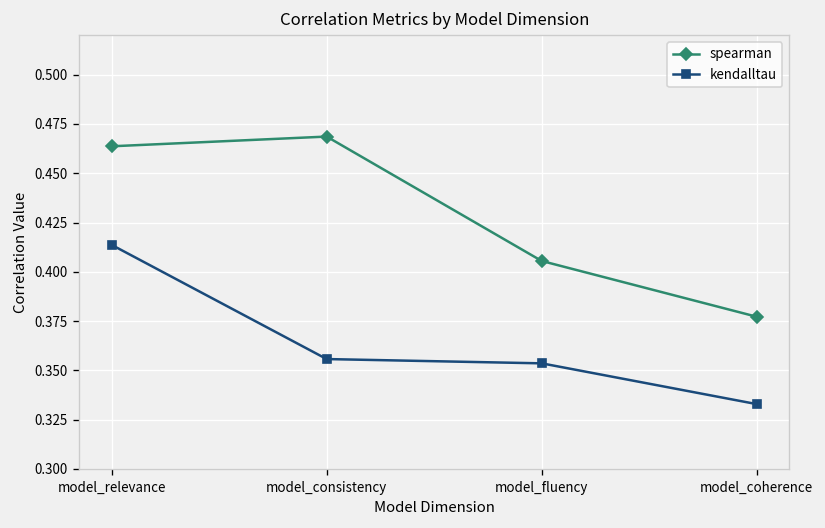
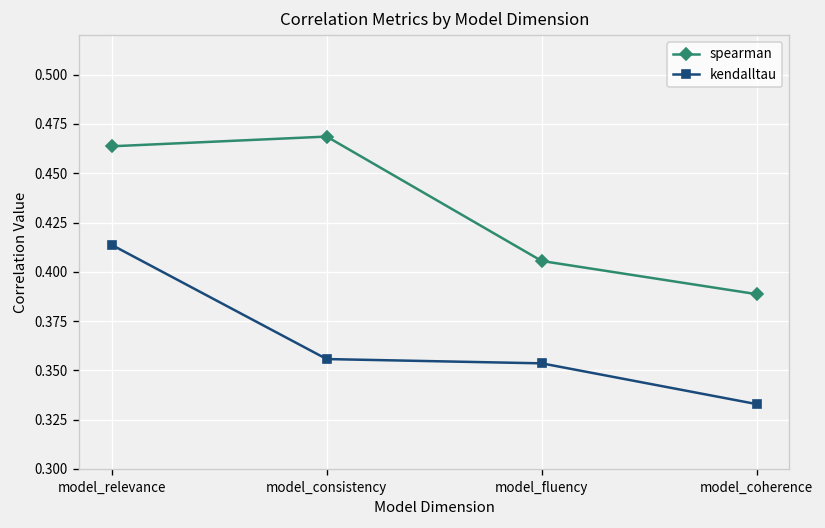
spearman, model_coherence: 0.377 -> 0.389
